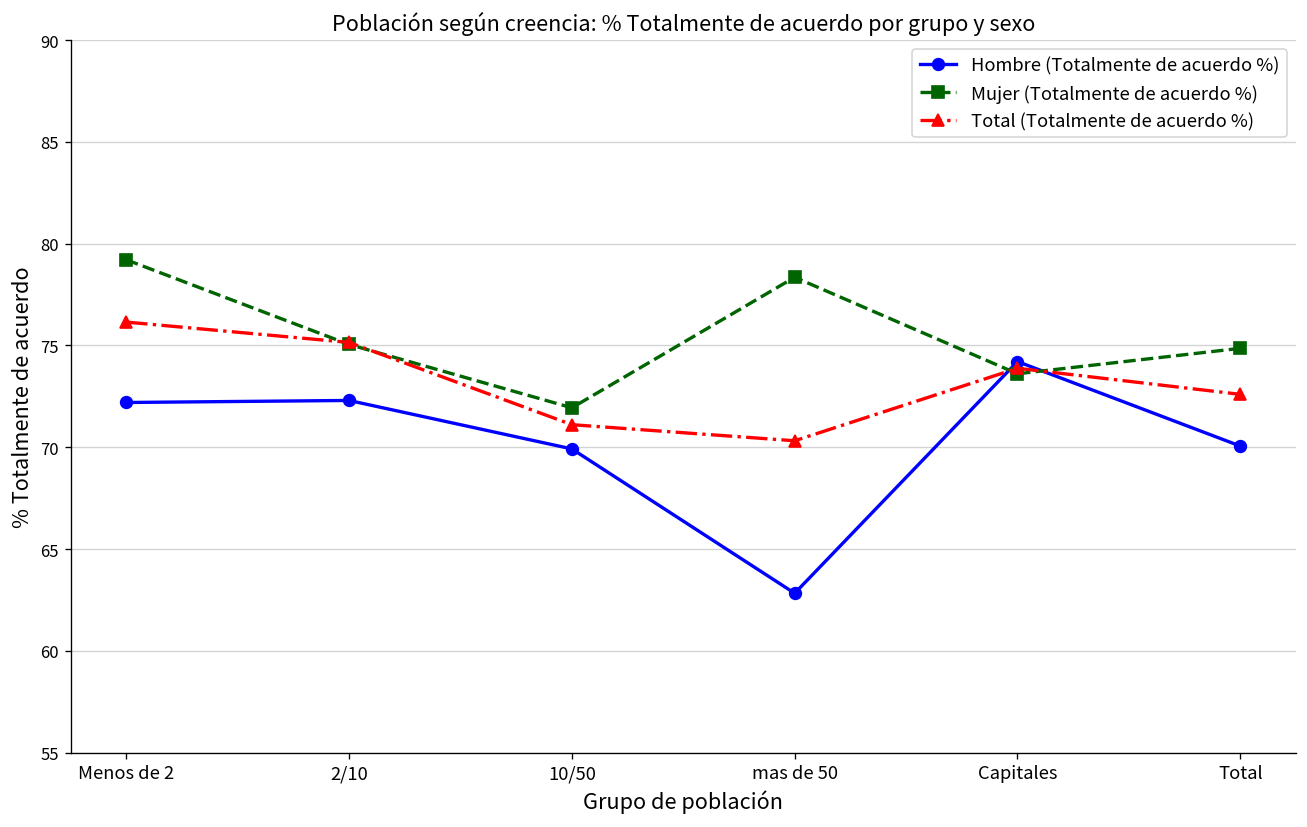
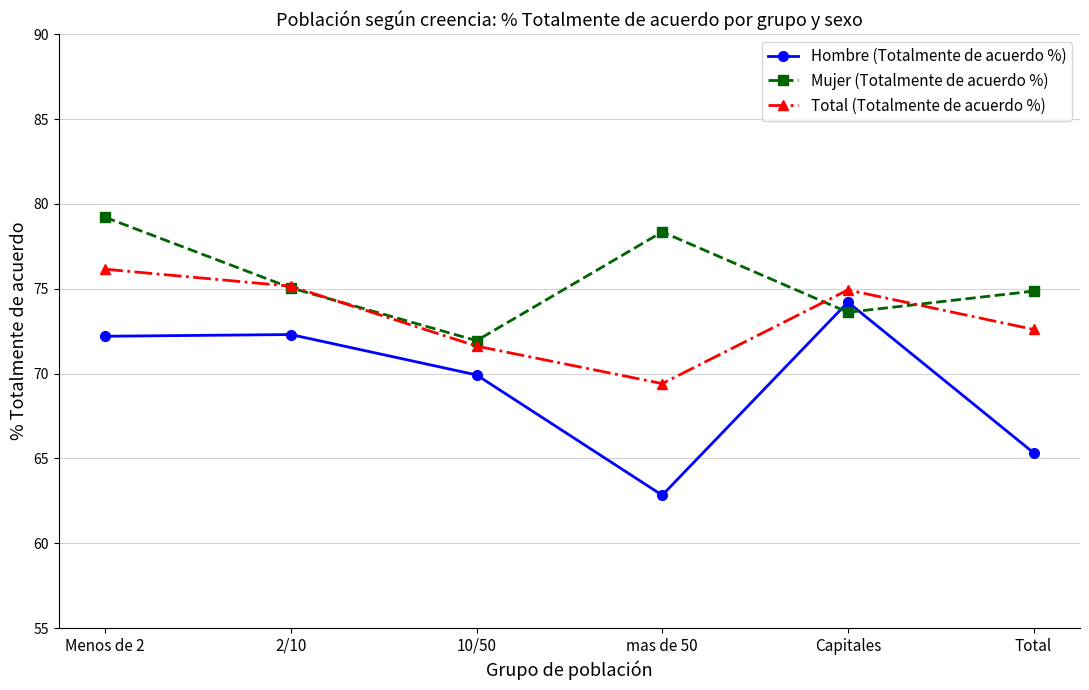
Total (Totalmente de acuerdo %), 10/50: 71.1 -> 71.6
Total (Totalmente de acuerdo %), mas de 50: 70.3 -> 69.4
Total (Totalmente de acuerdo %), Capitales: 73.9 -> 74.9
Hombre (Totalmente de acuerdo %), Total: 70.1 -> 65.3
